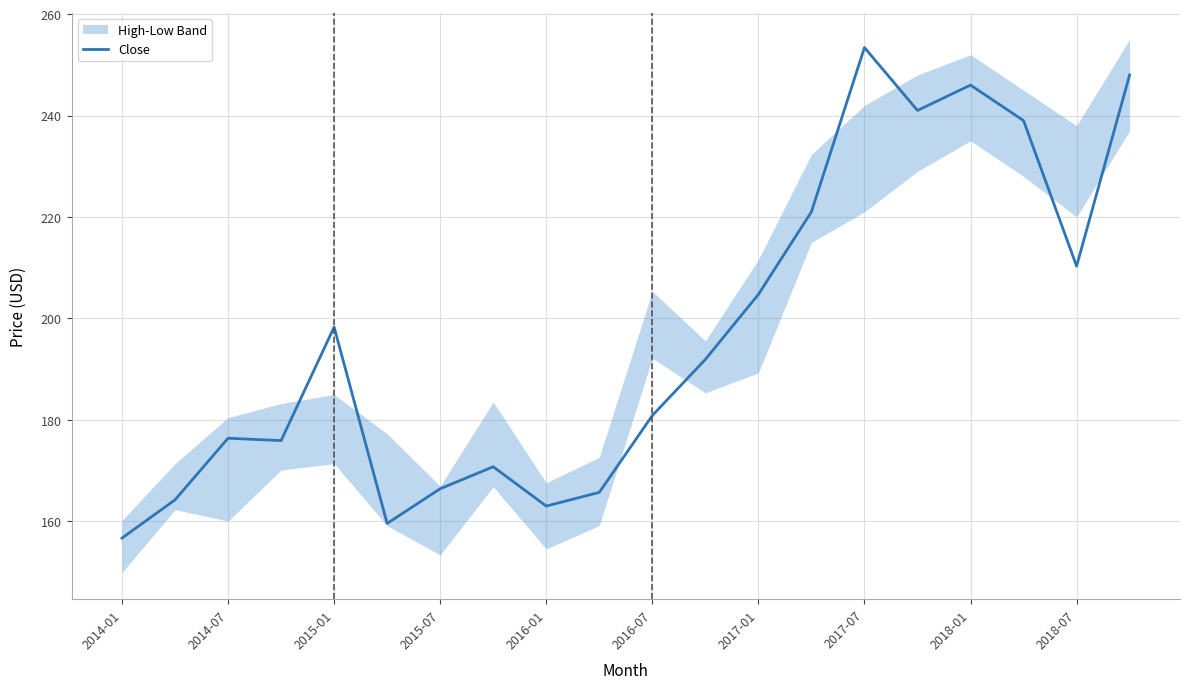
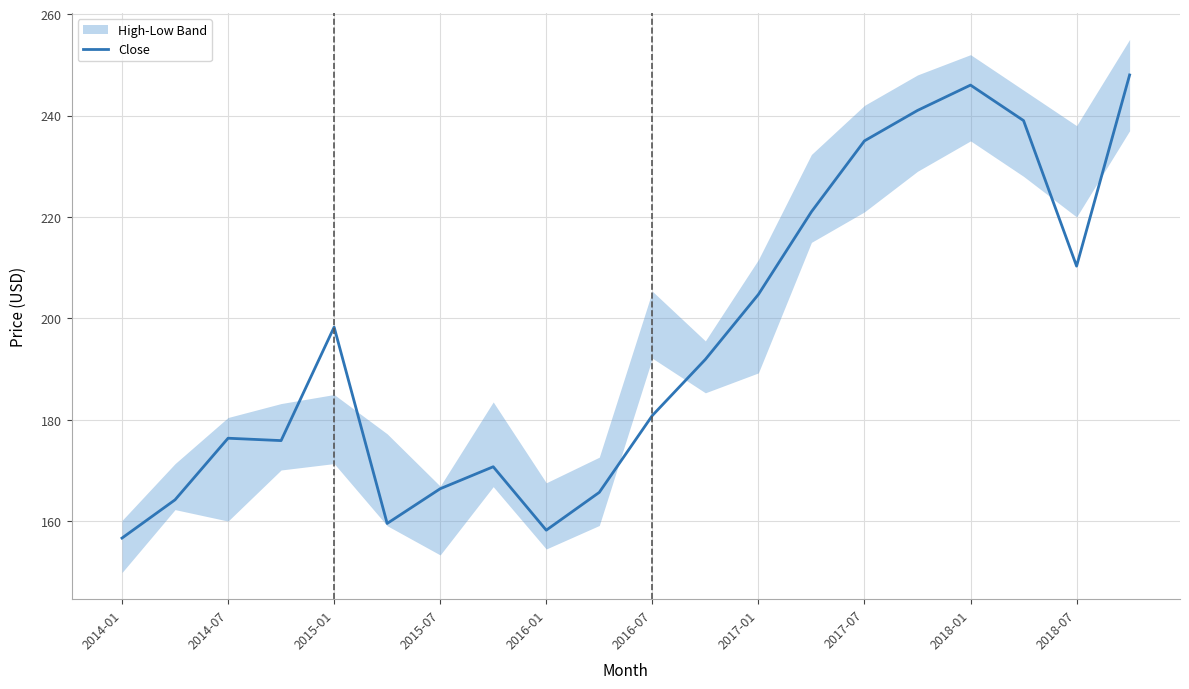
Close, 2016-01: 163 -> 158
Close, 2017-07: 253 -> 235
